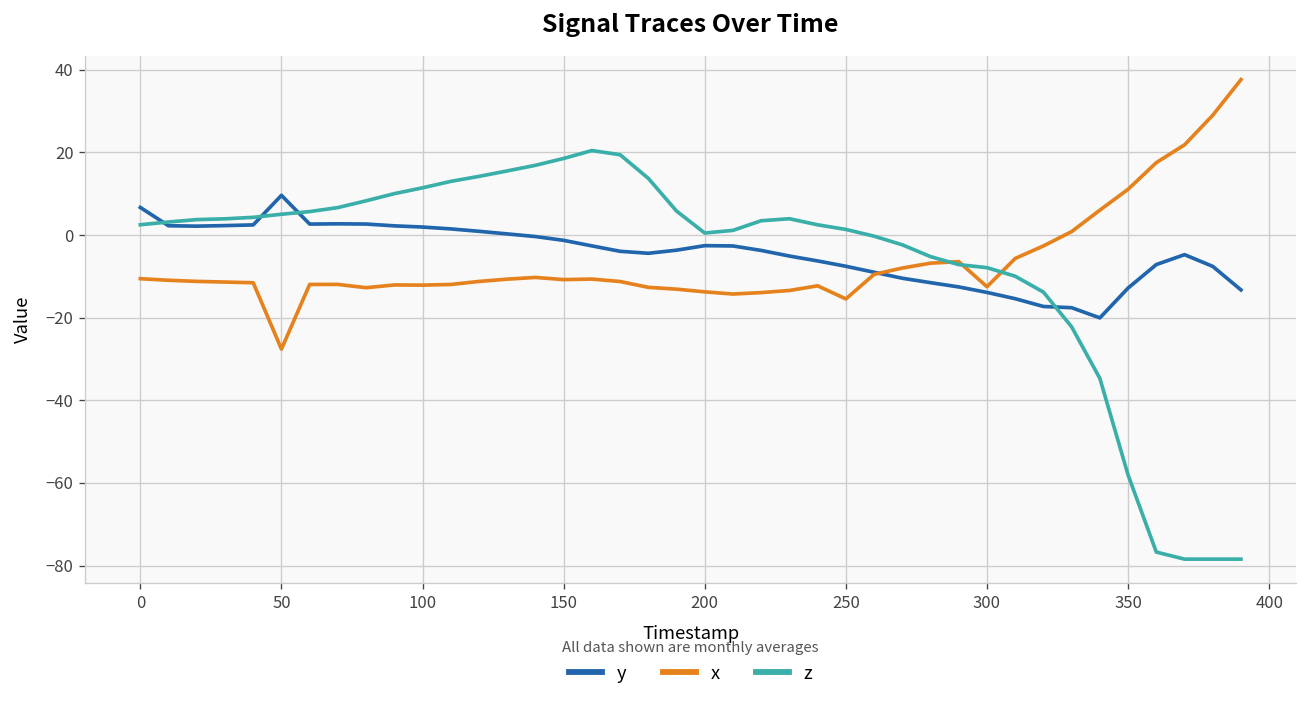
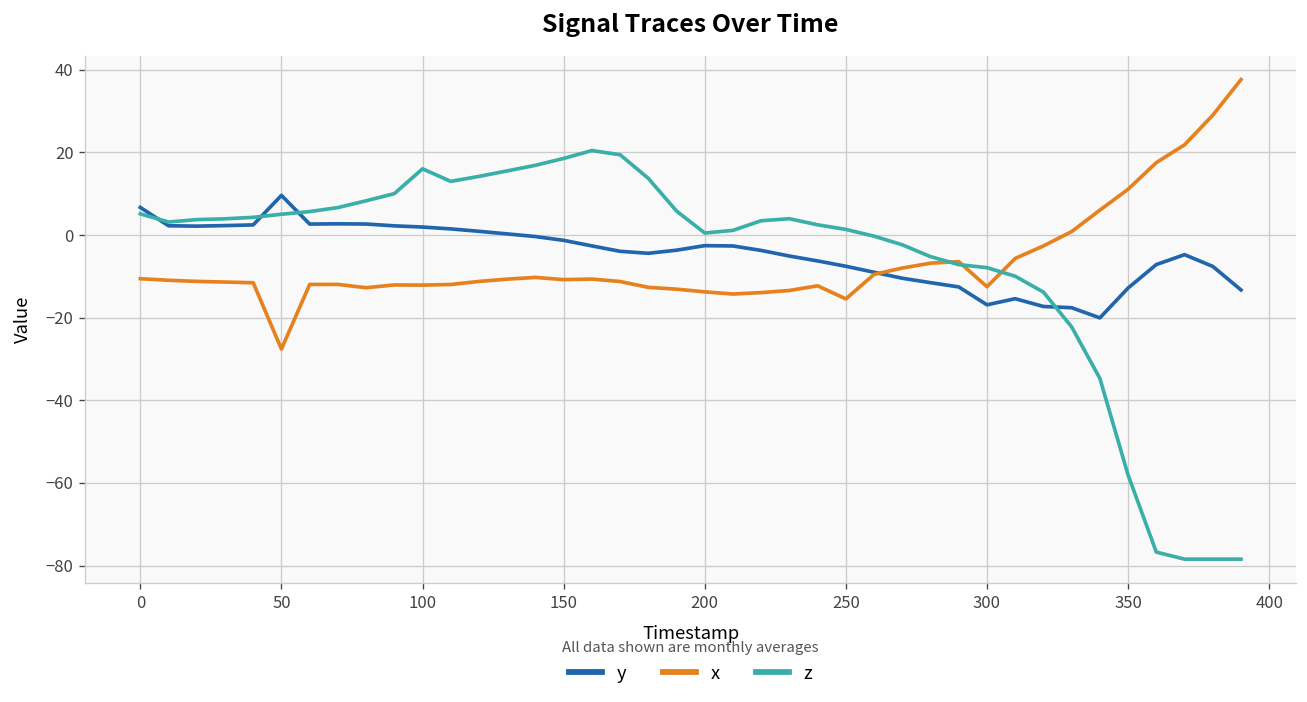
z, 0: 2 -> 5
z, 100: 11 -> 16
y, 300: -14 -> -17
